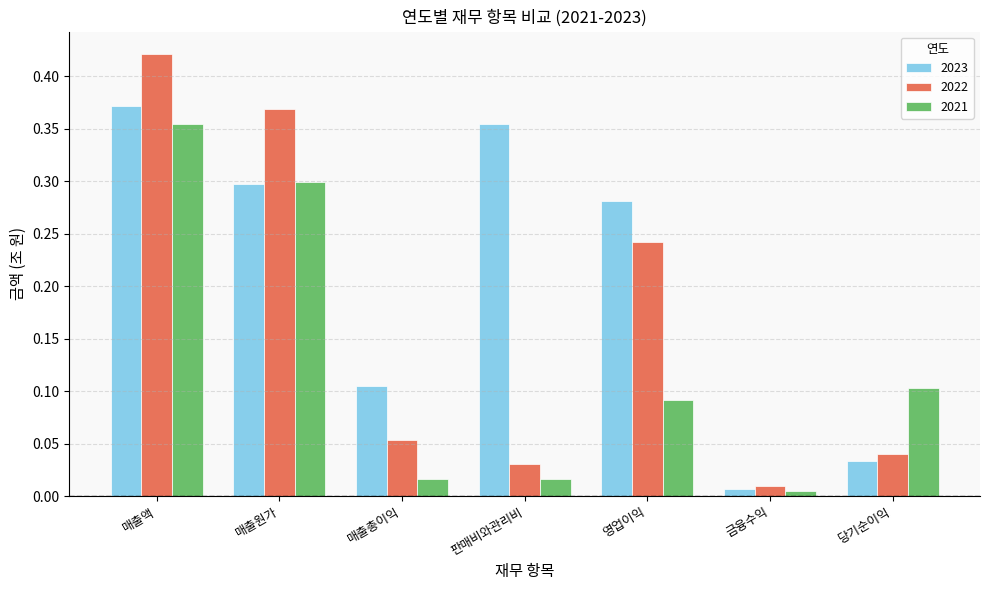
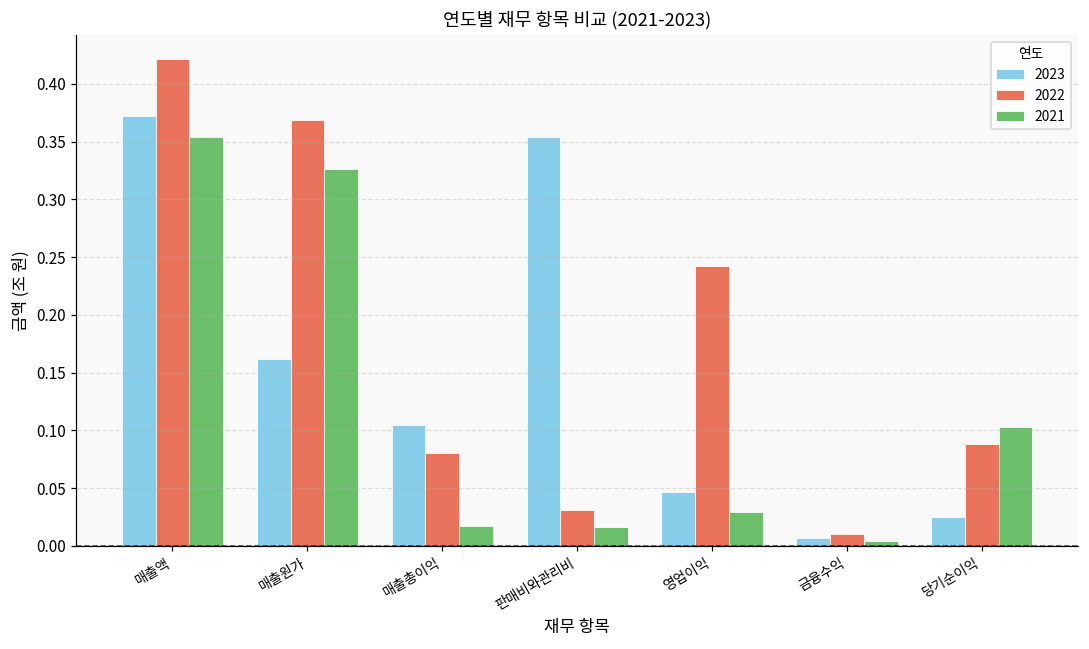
2023, 매출원가: 0.297 -> 0.162
2021, 매출원가: 0.299 -> 0.326
2022, 매출총이익: 0.054 -> 0.080
2023, 영업이익: 0.281 -> 0.046
2021, 영업이익: 0.091 -> 0.030
2023, 당기순이익: 0.034 -> 0.025
2022, 당기순이익: 0.040 -> 0.088
